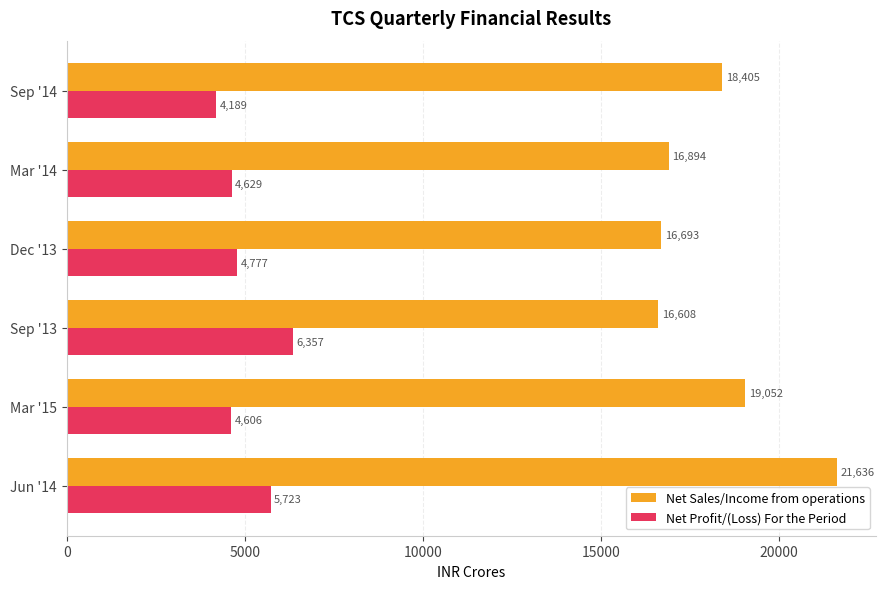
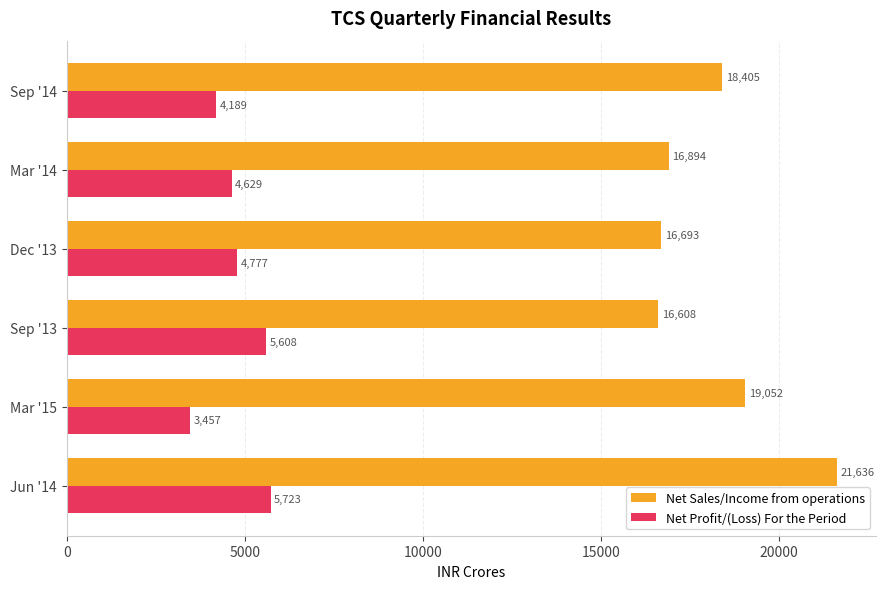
Net Profit/(Loss) For the Period, Sep '13: 6,357 -> 5,608
Net Profit/(Loss) For the Period, Mar '15: 4,606 -> 3,457
